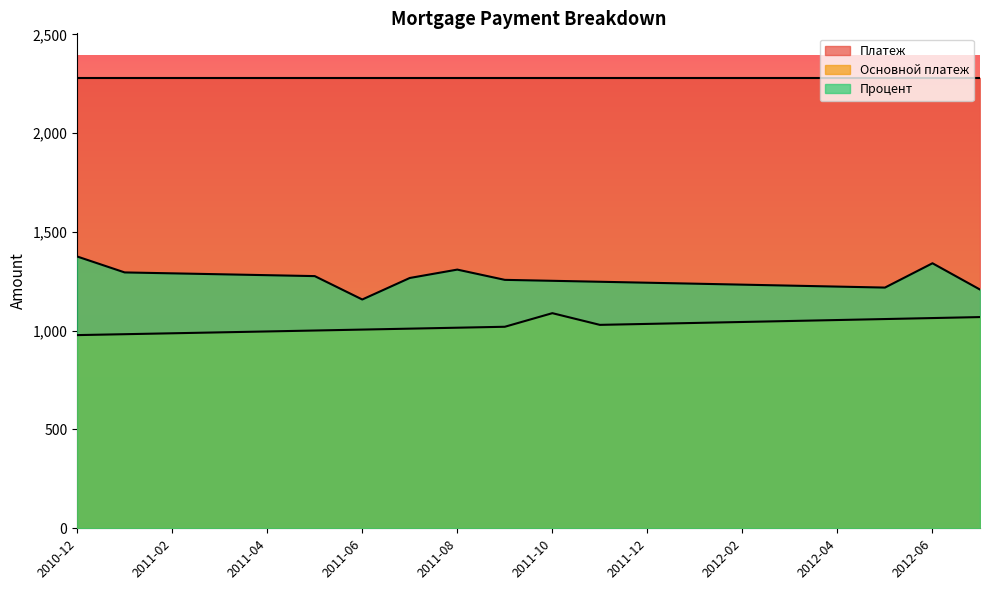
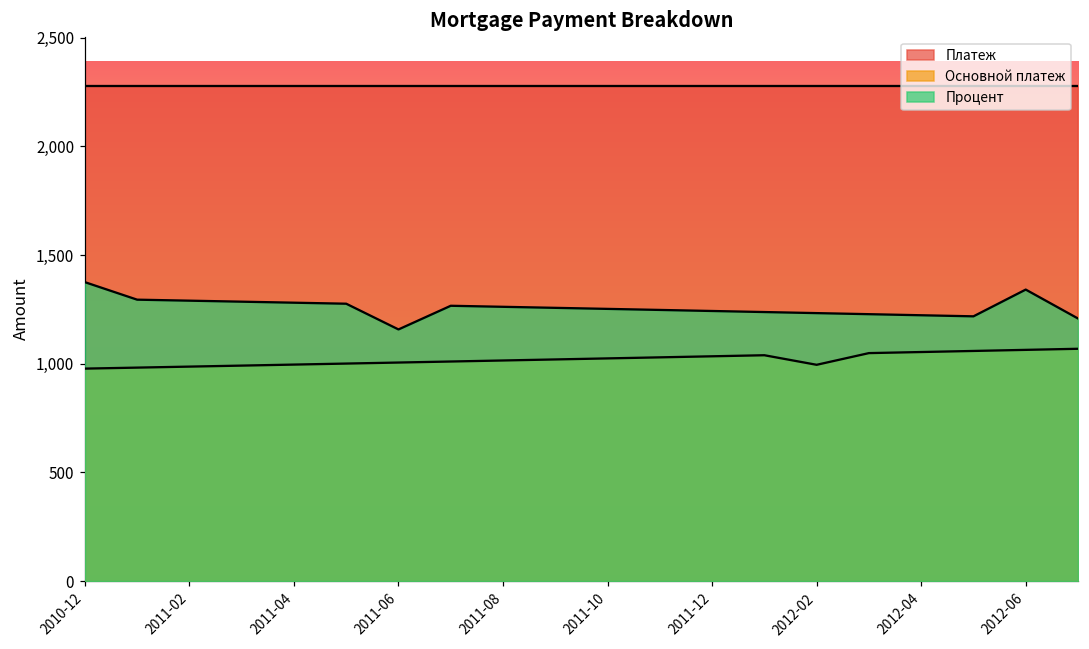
Процент, 2011-08: 1,310 -> 1,260
Основной платеж, 2011-10: 1,090 -> 1,020
Основной платеж, 2012-02: 1,040 -> 1,000
